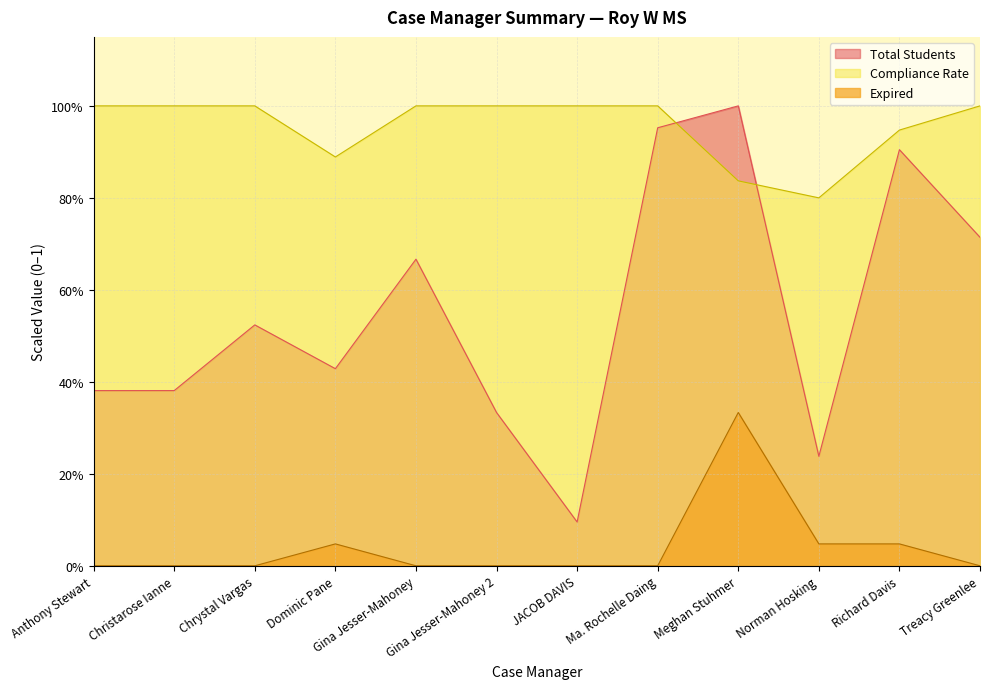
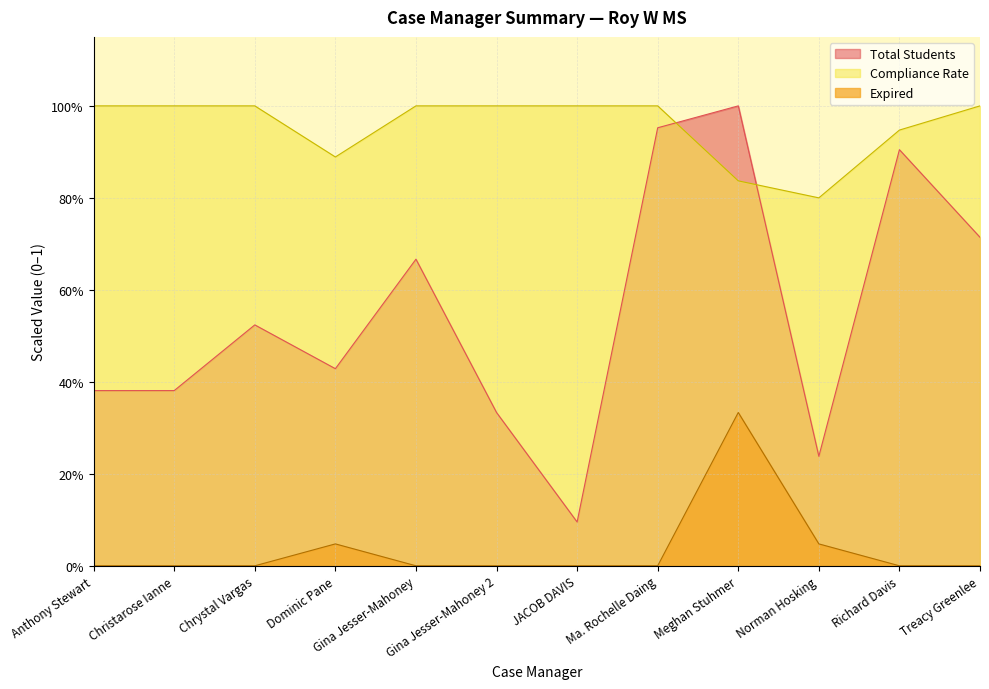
Expired, Richard Davis: 5% -> 0%
